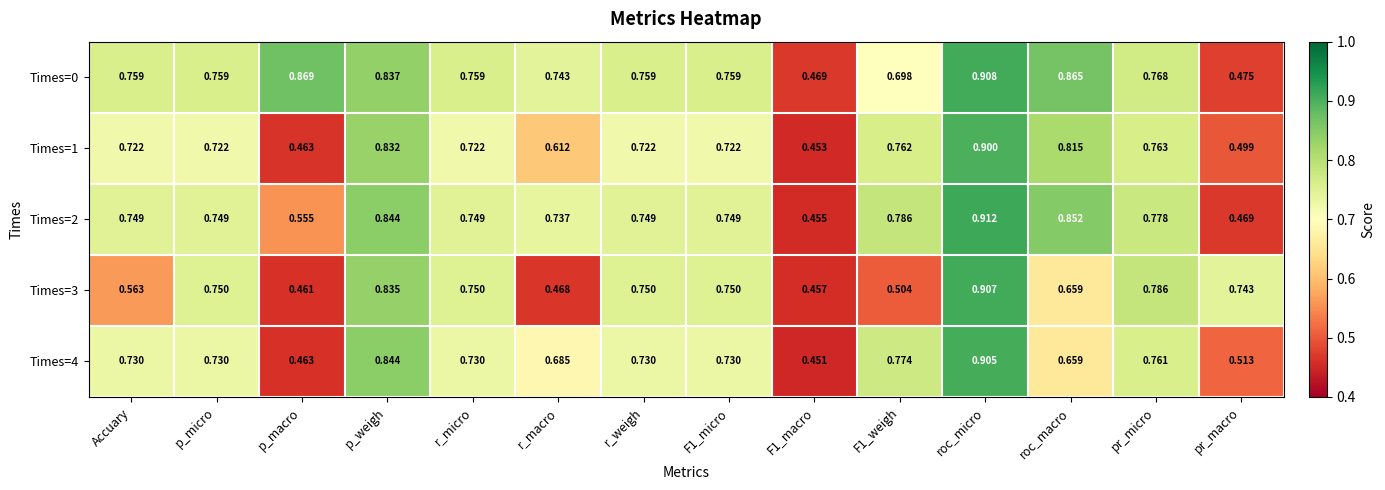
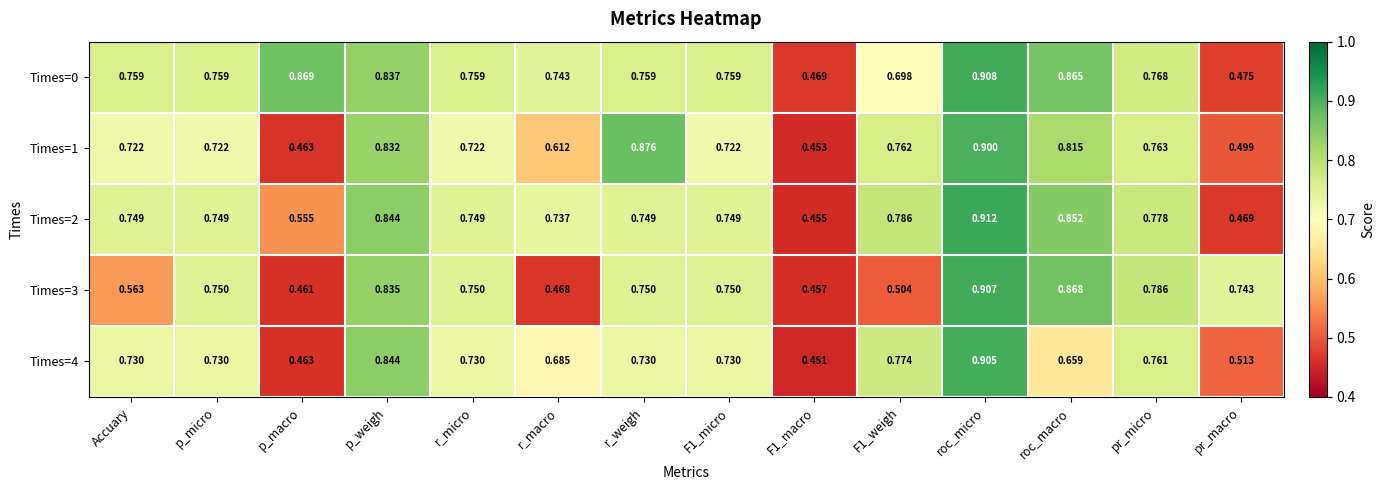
Times=1, r_weigh: 0.722 -> 0.876
Times=3, roc_macro: 0.659 -> 0.868
